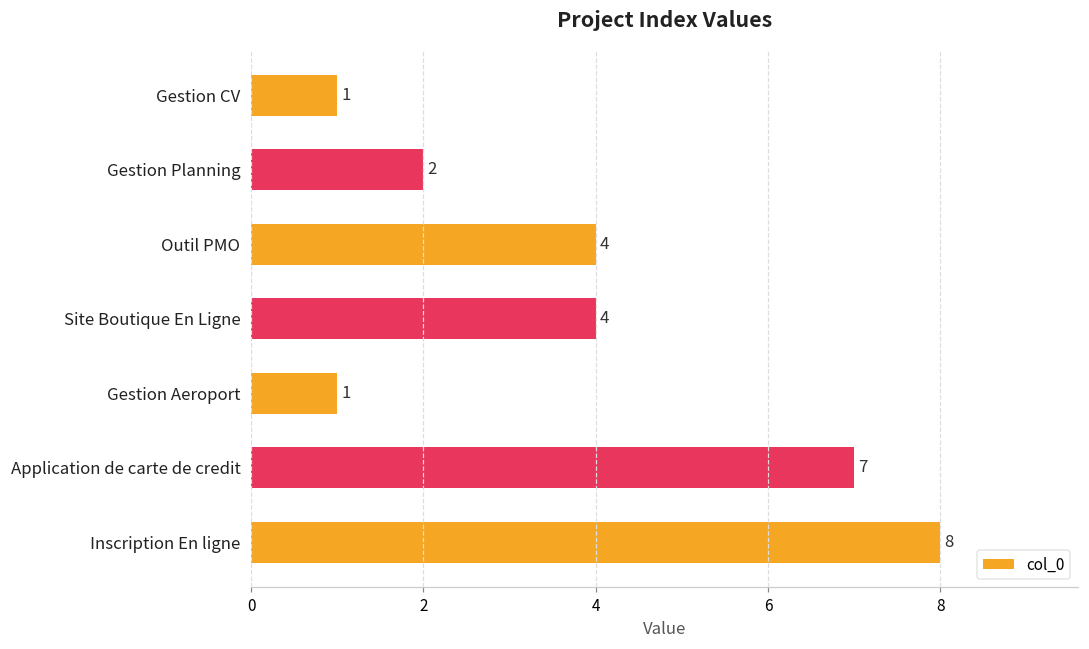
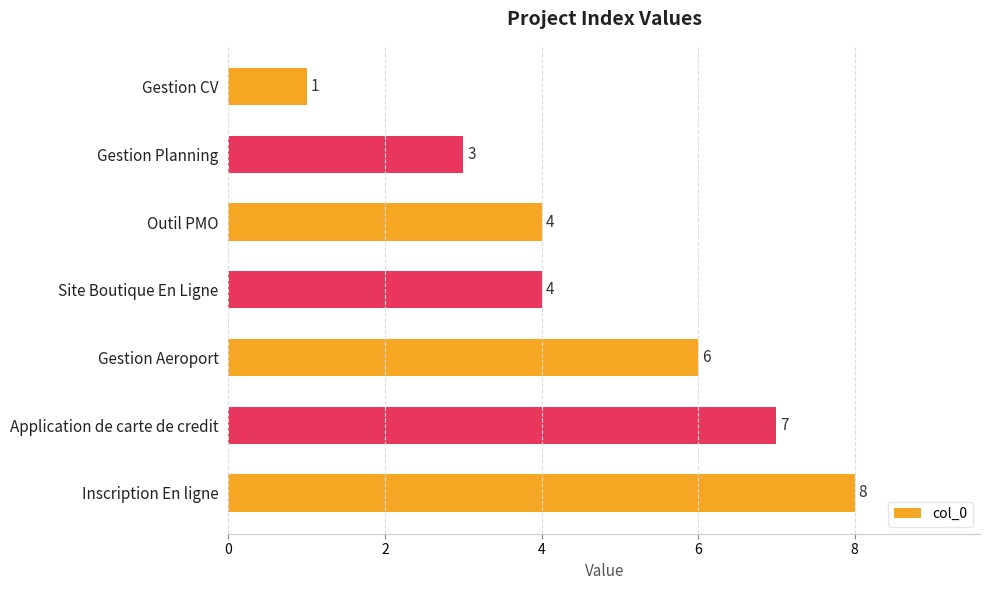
Gestion Planning: 2 -> 3
Gestion Aeroport: 1 -> 6
